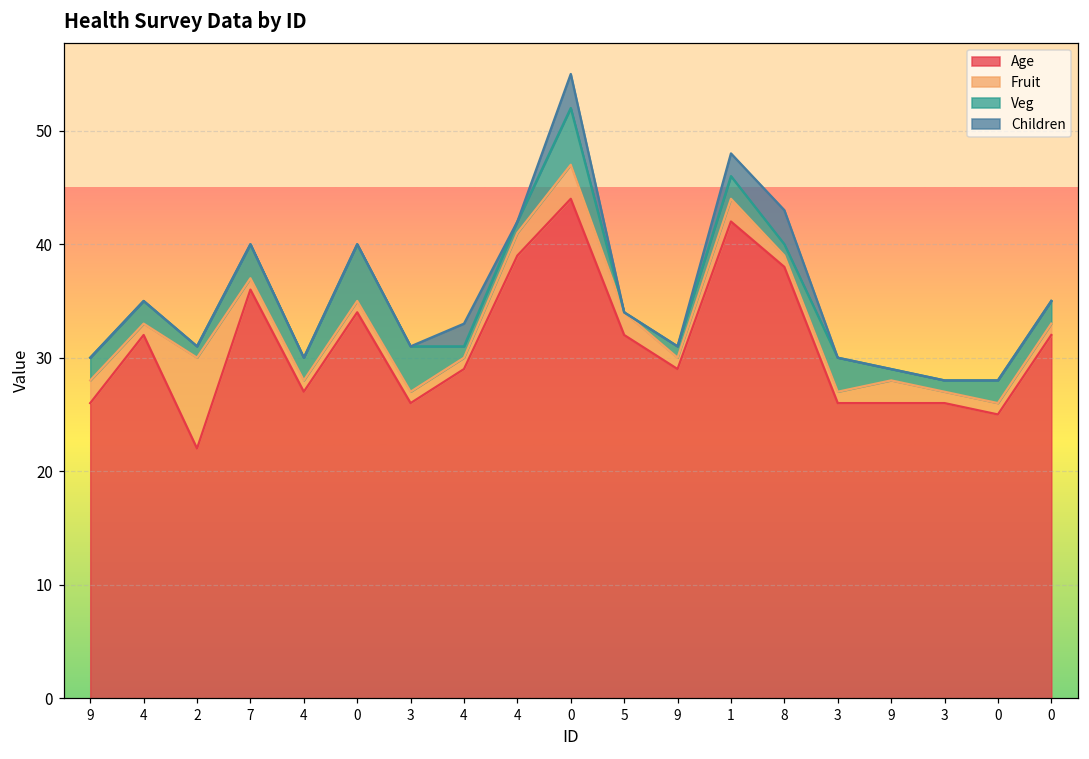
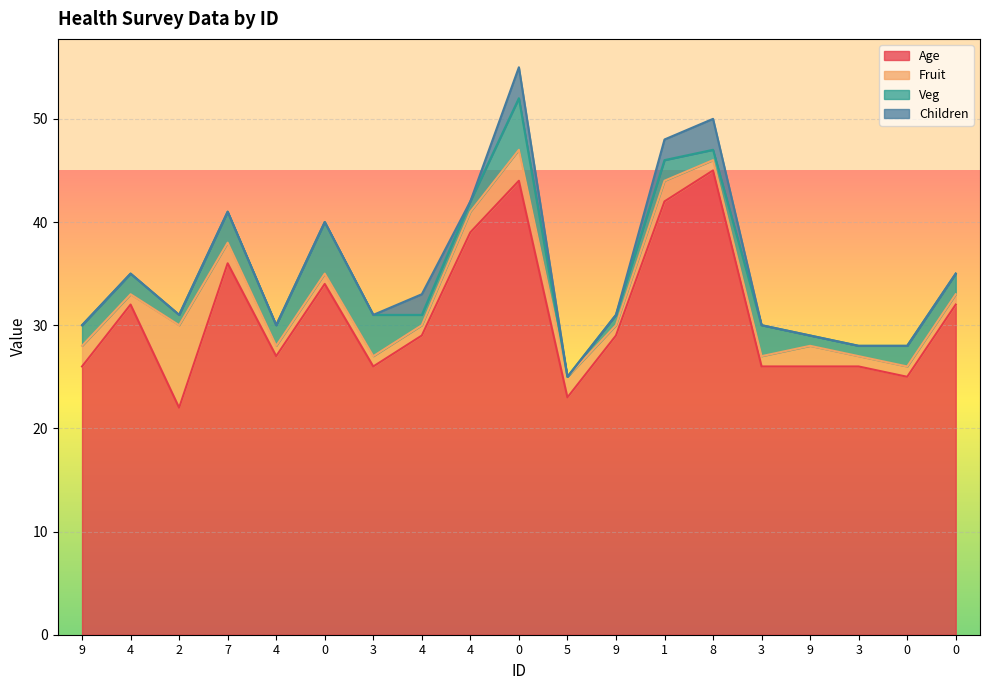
Fruit, 7: 1 -> 2
Age, 5: 32 -> 23
Age, 8: 38 -> 45
